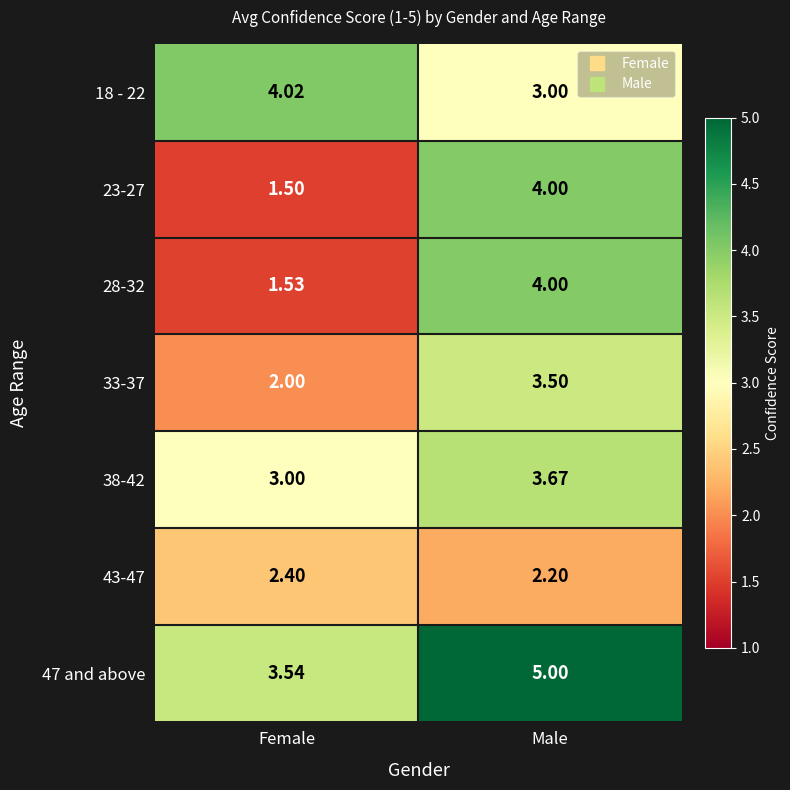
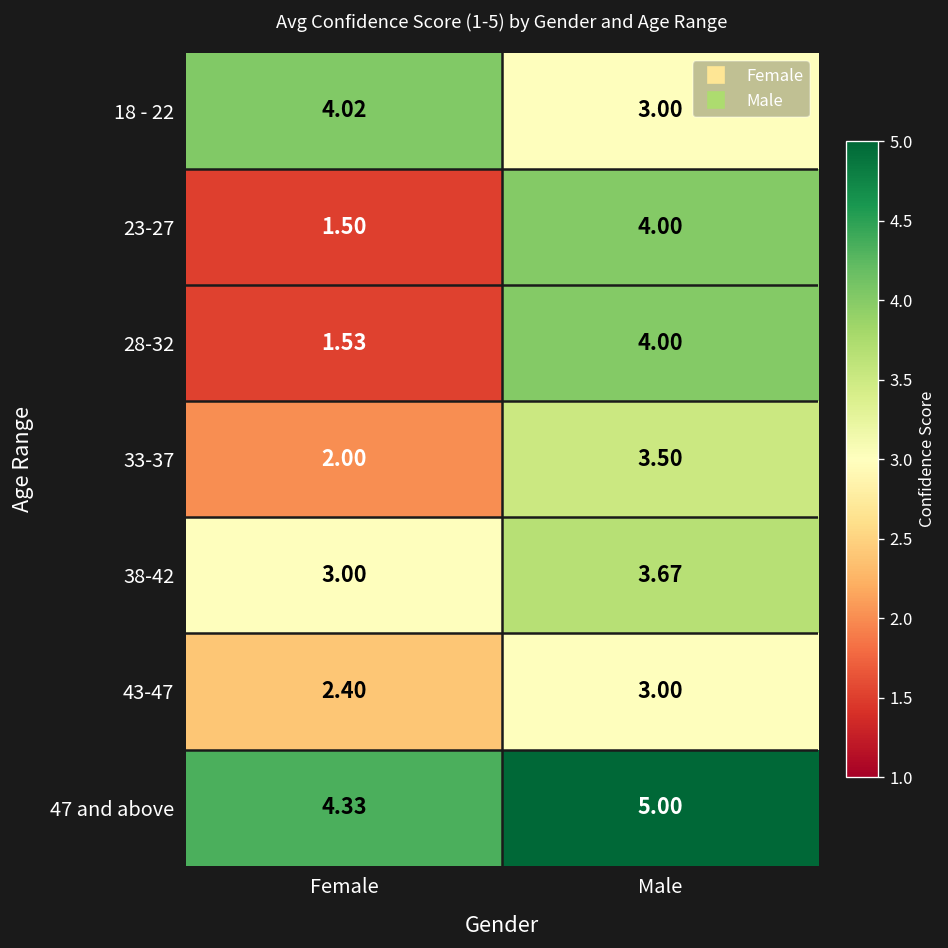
43-47, Male: 2.20 -> 3.00
47 and above, Female: 3.54 -> 4.33
